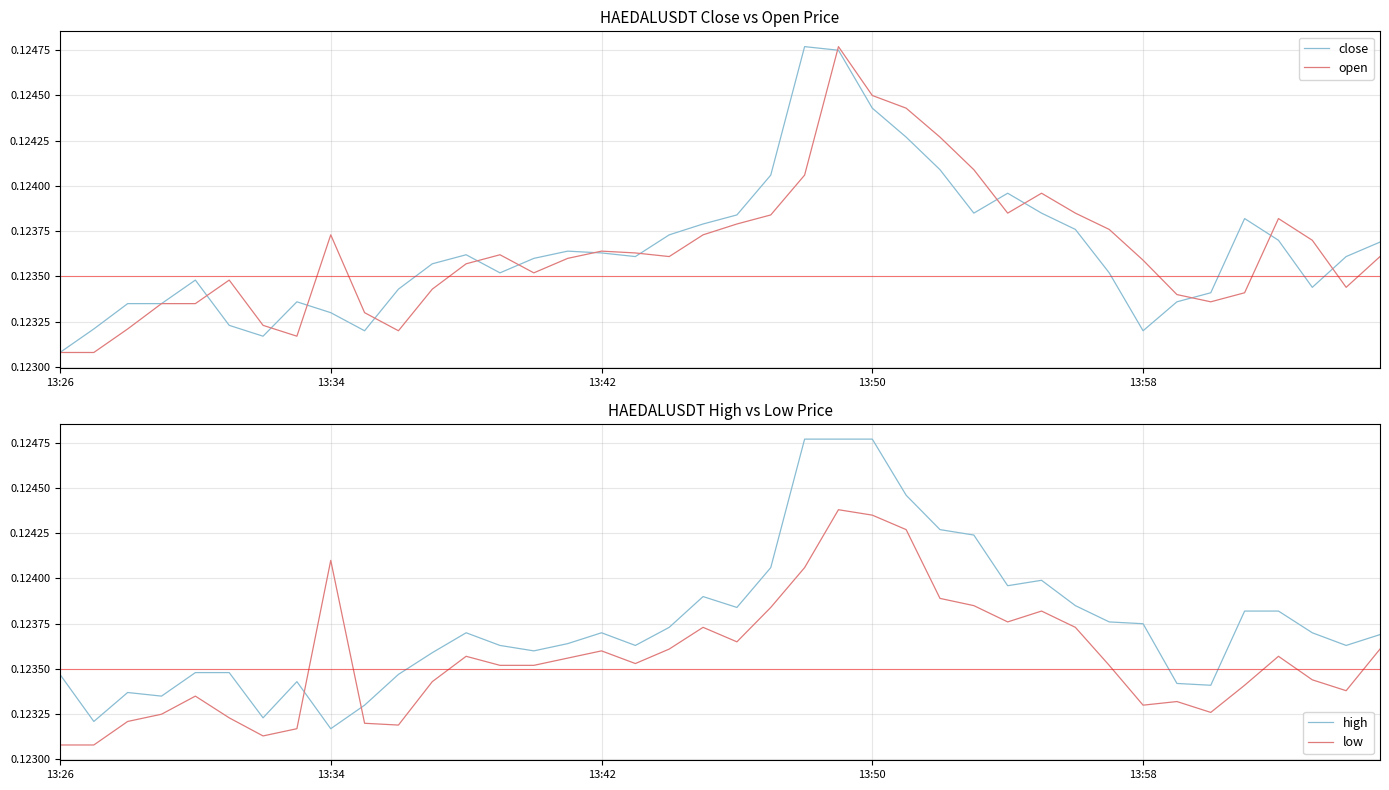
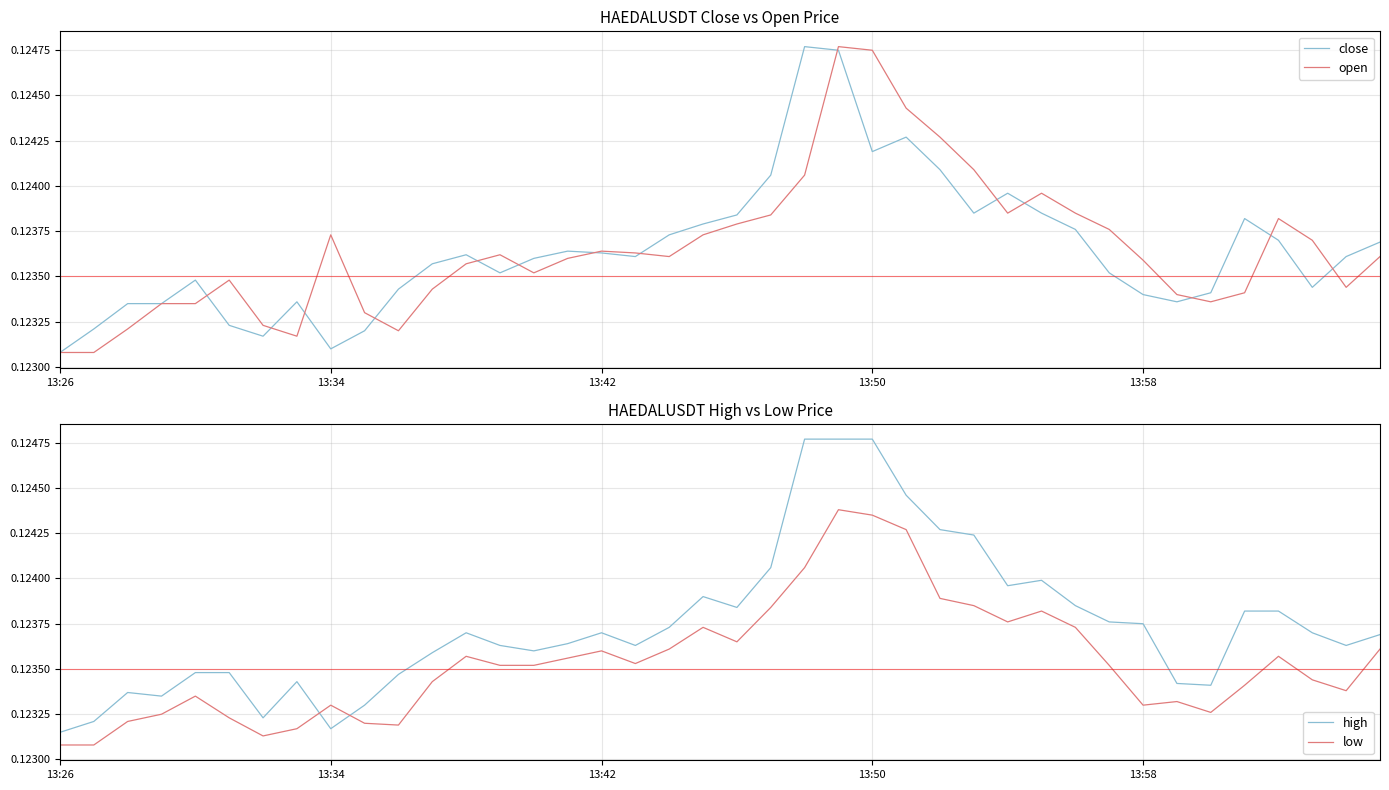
HAEDALUSDT Close vs Open Price, close, 13:34: 0.1233 -> 0.1231
HAEDALUSDT Close vs Open Price, close, 13:50: 0.12443 -> 0.12419
HAEDALUSDT Close vs Open Price, open, 13:50: 0.12450 -> 0.12475
HAEDALUSDT Close vs Open Price, close, 13:58: 0.1232 -> 0.1234
HAEDALUSDT High vs Low Price, high, 13:26: 0.12347 -> 0.12315
HAEDALUSDT High vs Low Price, low, 13:34: 0.1241 -> 0.1233
